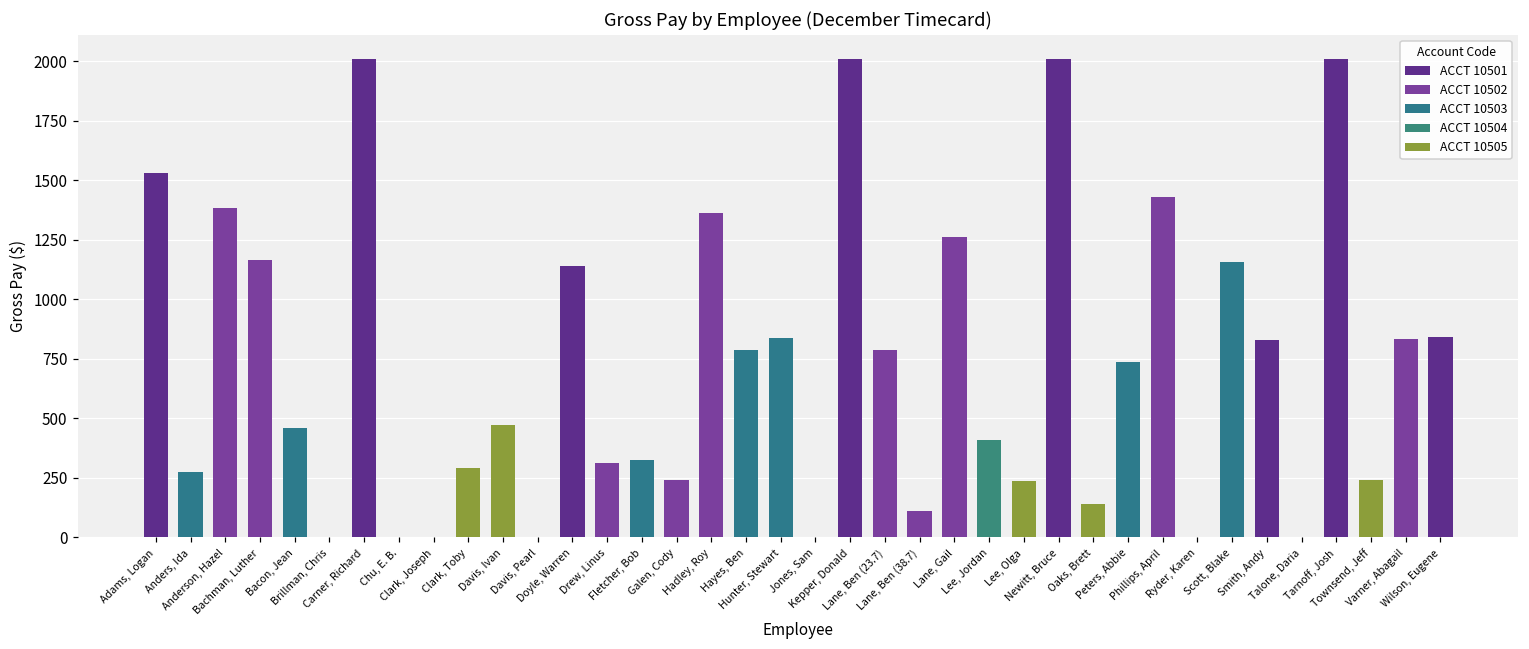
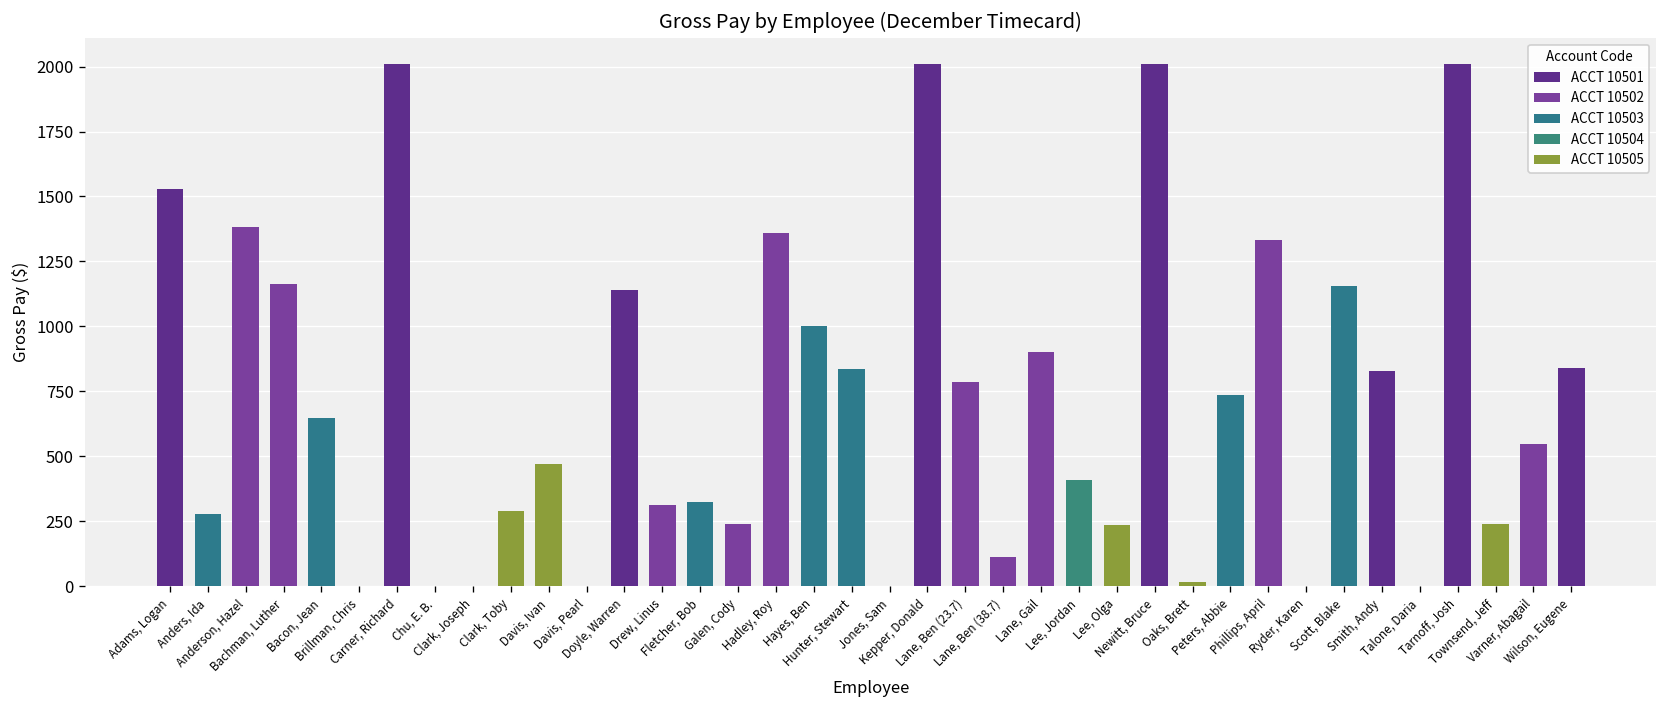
Bacon, Jean: 460 -> 650
Hayes, Ben: 780 -> 1000
Lane, Gail: 1260 -> 900
Oaks, Brett: 140 -> 20
Phillips, April: 1430 -> 1330
Varner, Abagail: 830 -> 550
